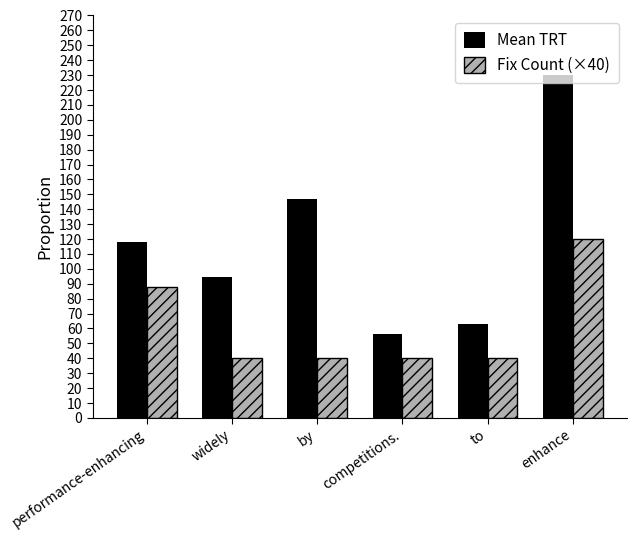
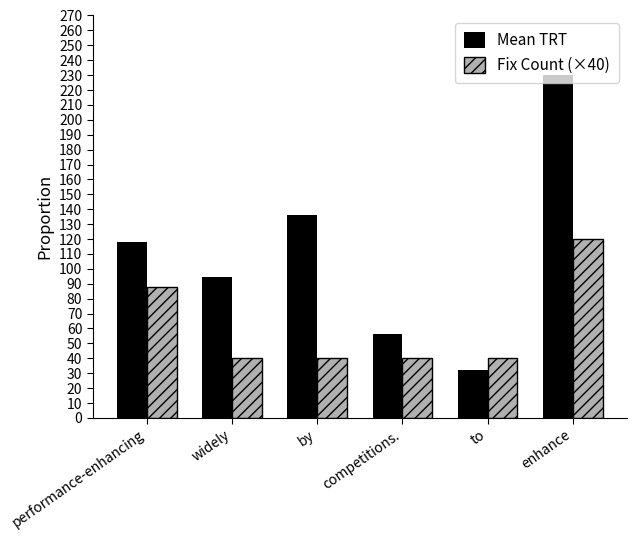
Mean TRT, by: 147 -> 136
Mean TRT, to: 63 -> 32
